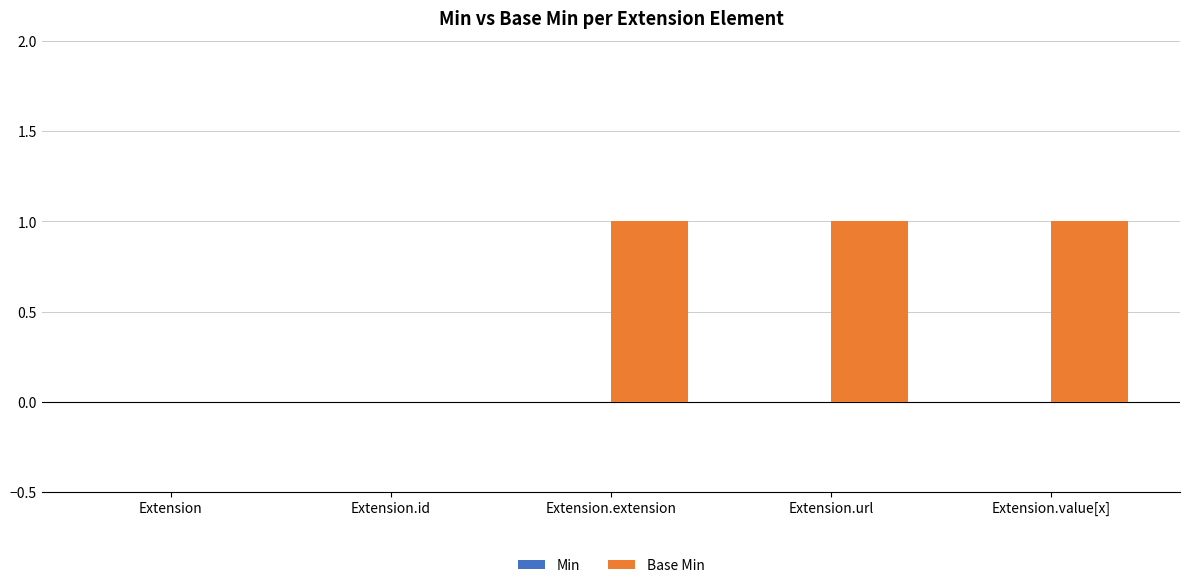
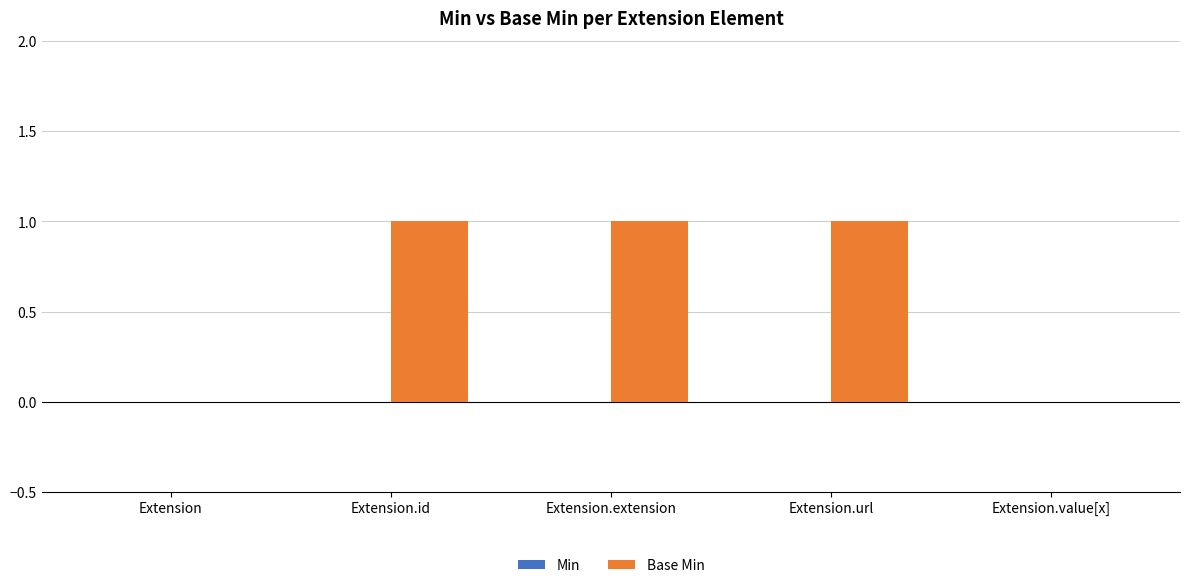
Base Min, Extension.id: 0 -> 1
Base Min, Extension.value[x]: 1 -> 0
